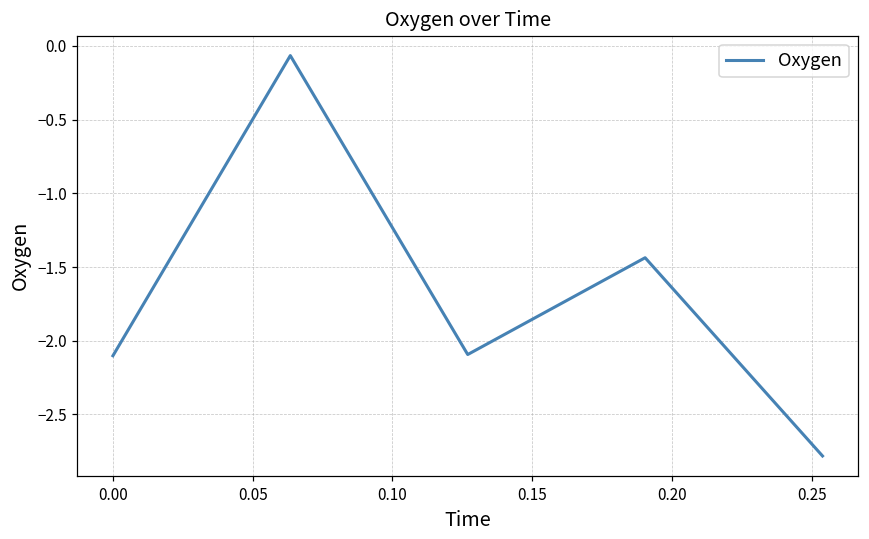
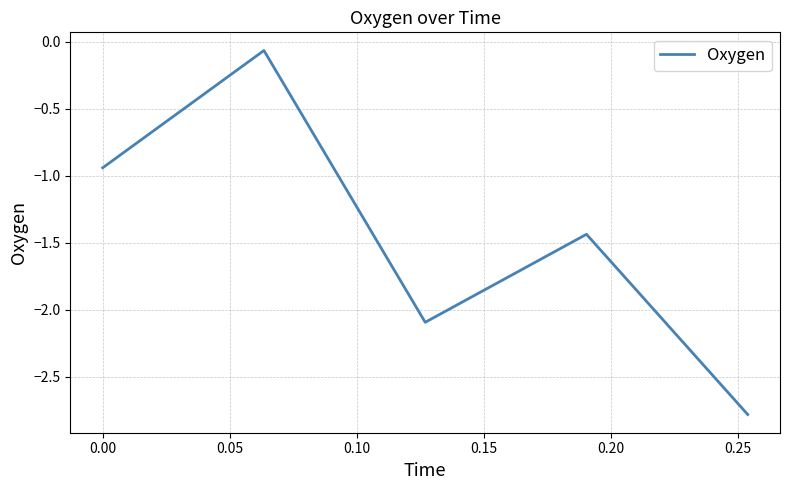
0.00: -2.10 -> -0.94
